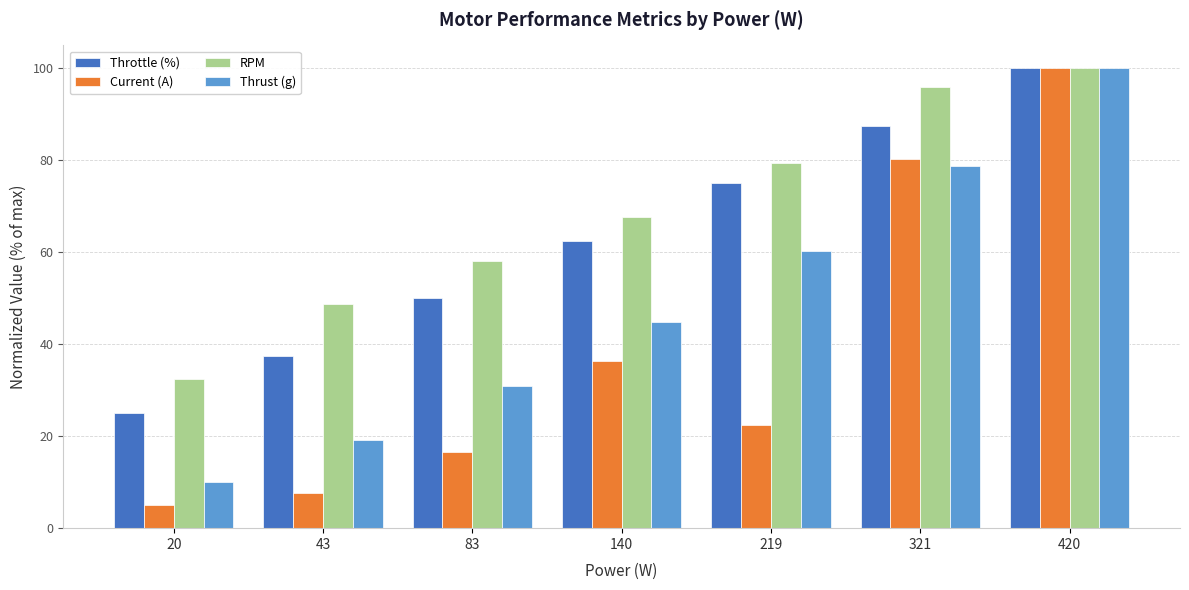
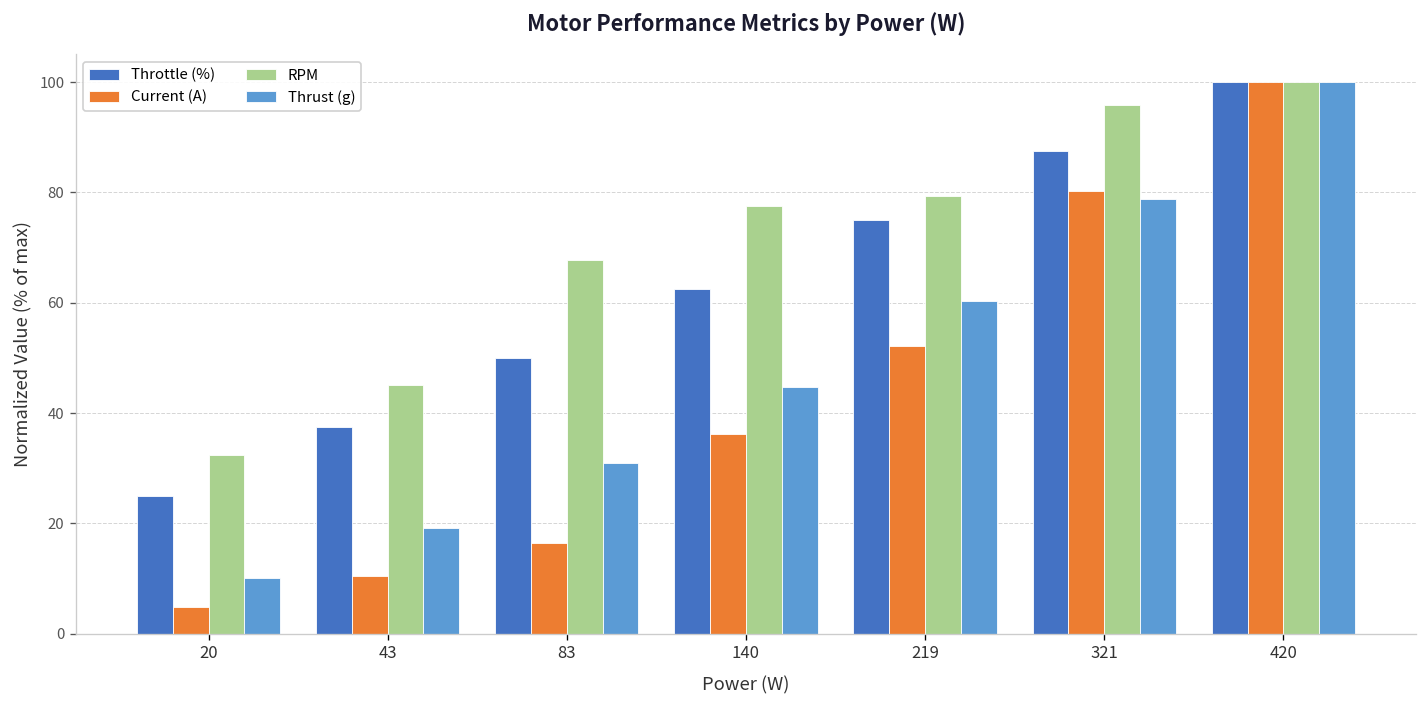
Current (A), 43: 8 -> 10
RPM, 43: 49 -> 45
RPM, 83: 58 -> 68
RPM, 140: 68 -> 78
Current (A), 219: 23 -> 52
